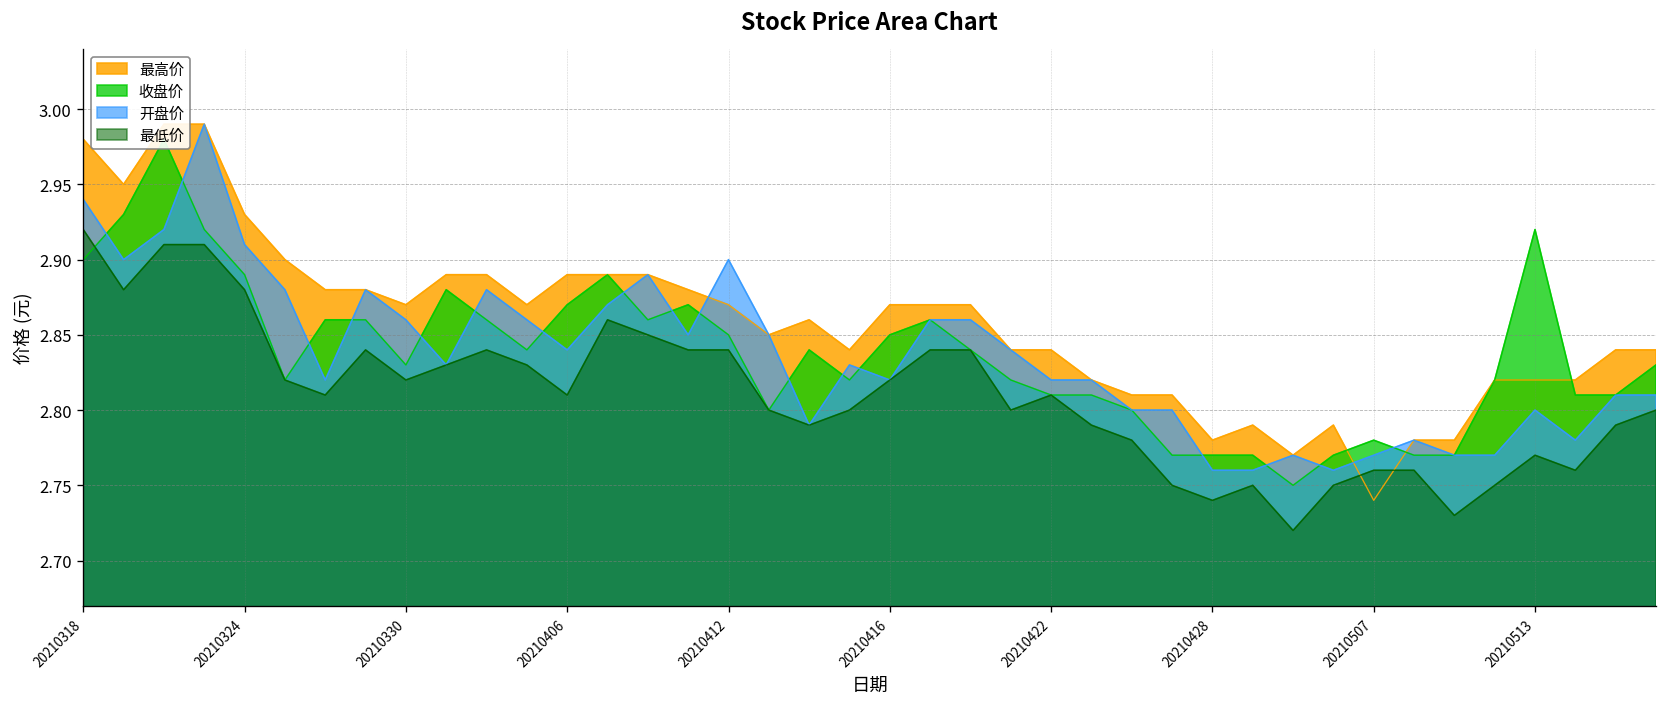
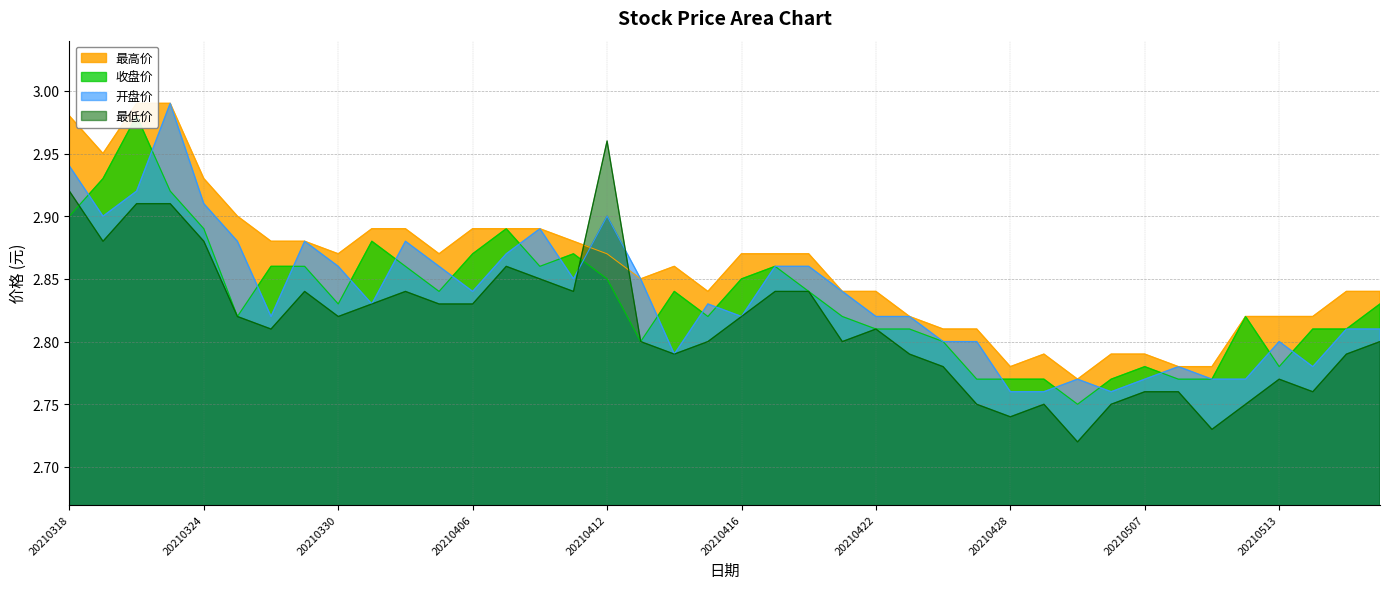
最低价, 20210406: 2.81 -> 2.83
最低价, 20210412: 2.84 -> 2.96
最高价, 20210507: 2.74 -> 2.79
收盘价, 20210513: 2.92 -> 2.78
